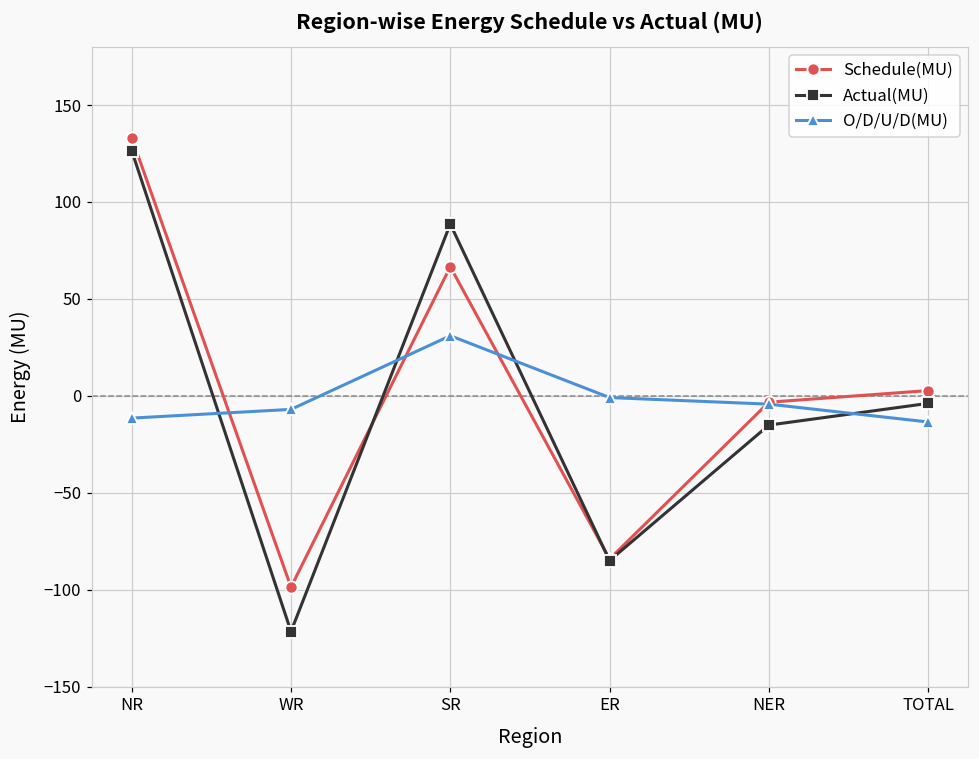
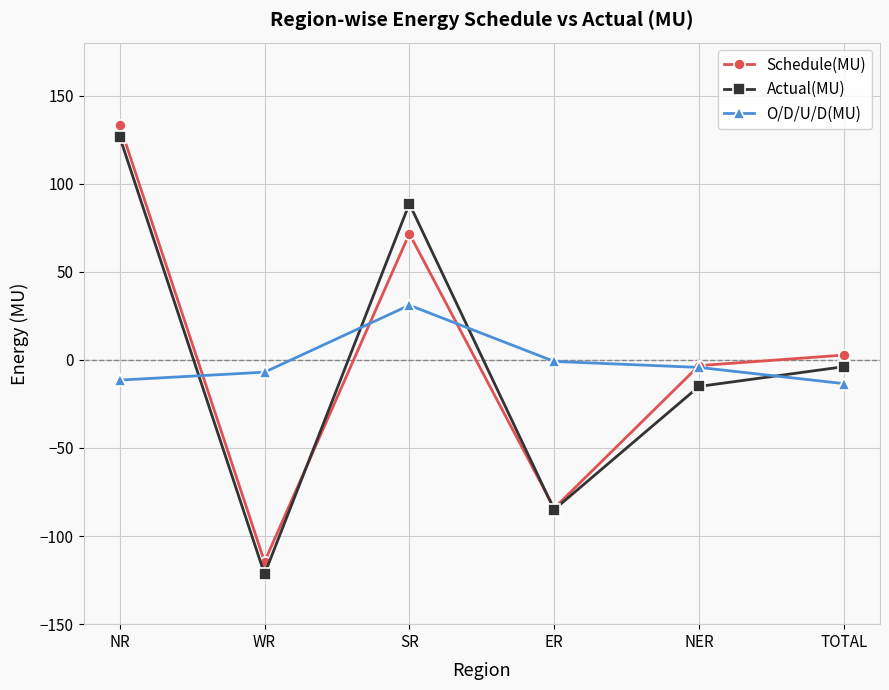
Schedule(MU), WR: -99 -> -115
Schedule(MU), SR: 67 -> 72
